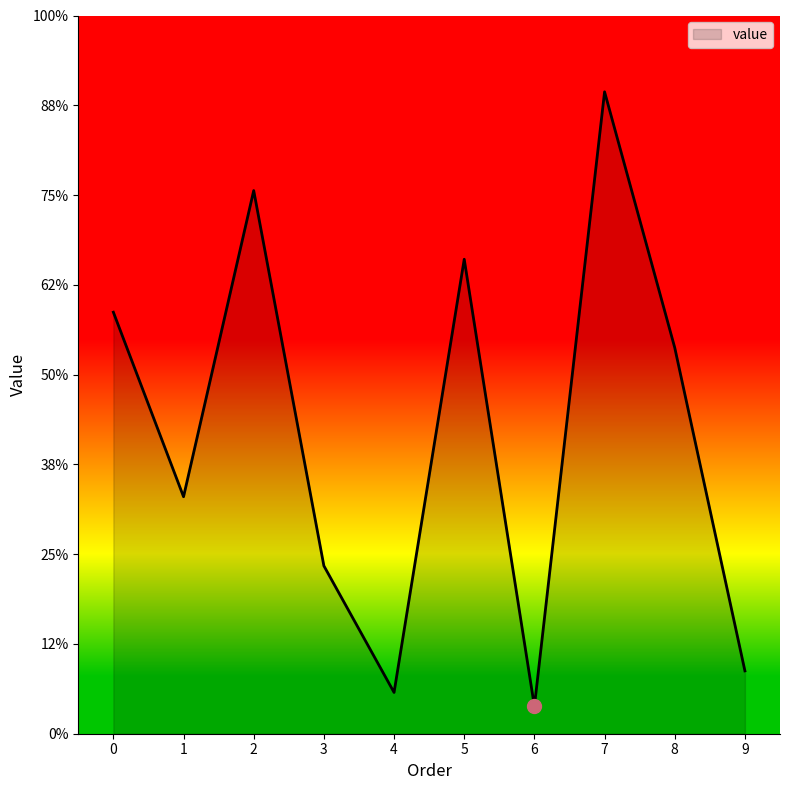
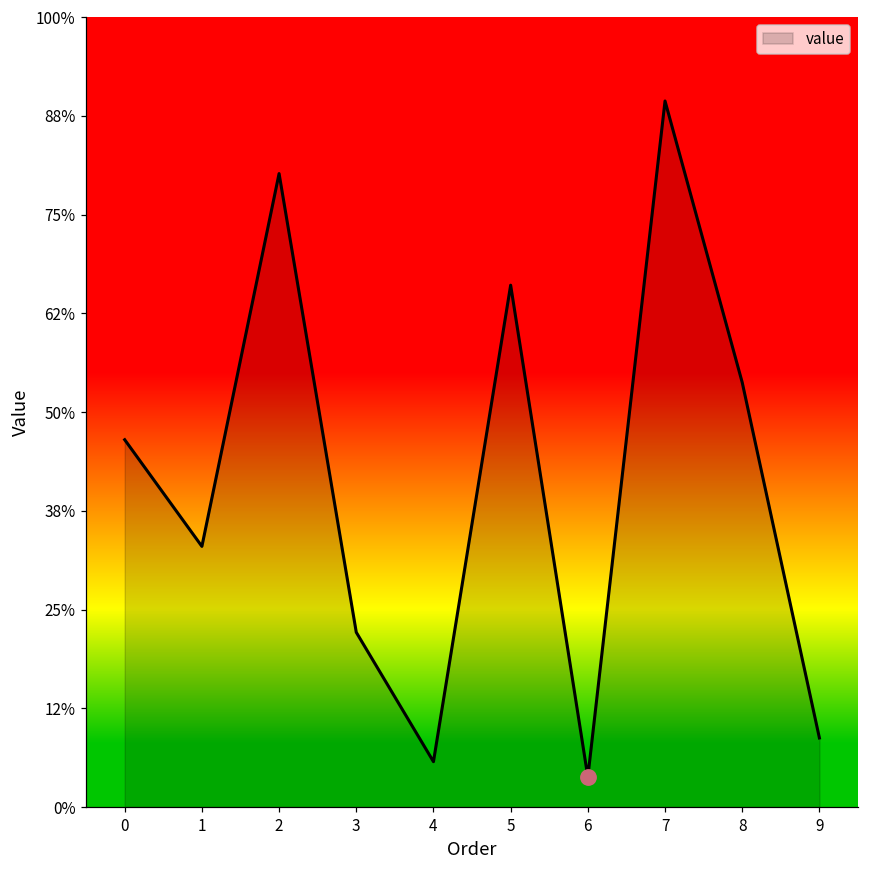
value, 0: 59% -> 47%
value, 2: 76% -> 80%
value, 3: 23% -> 22%
